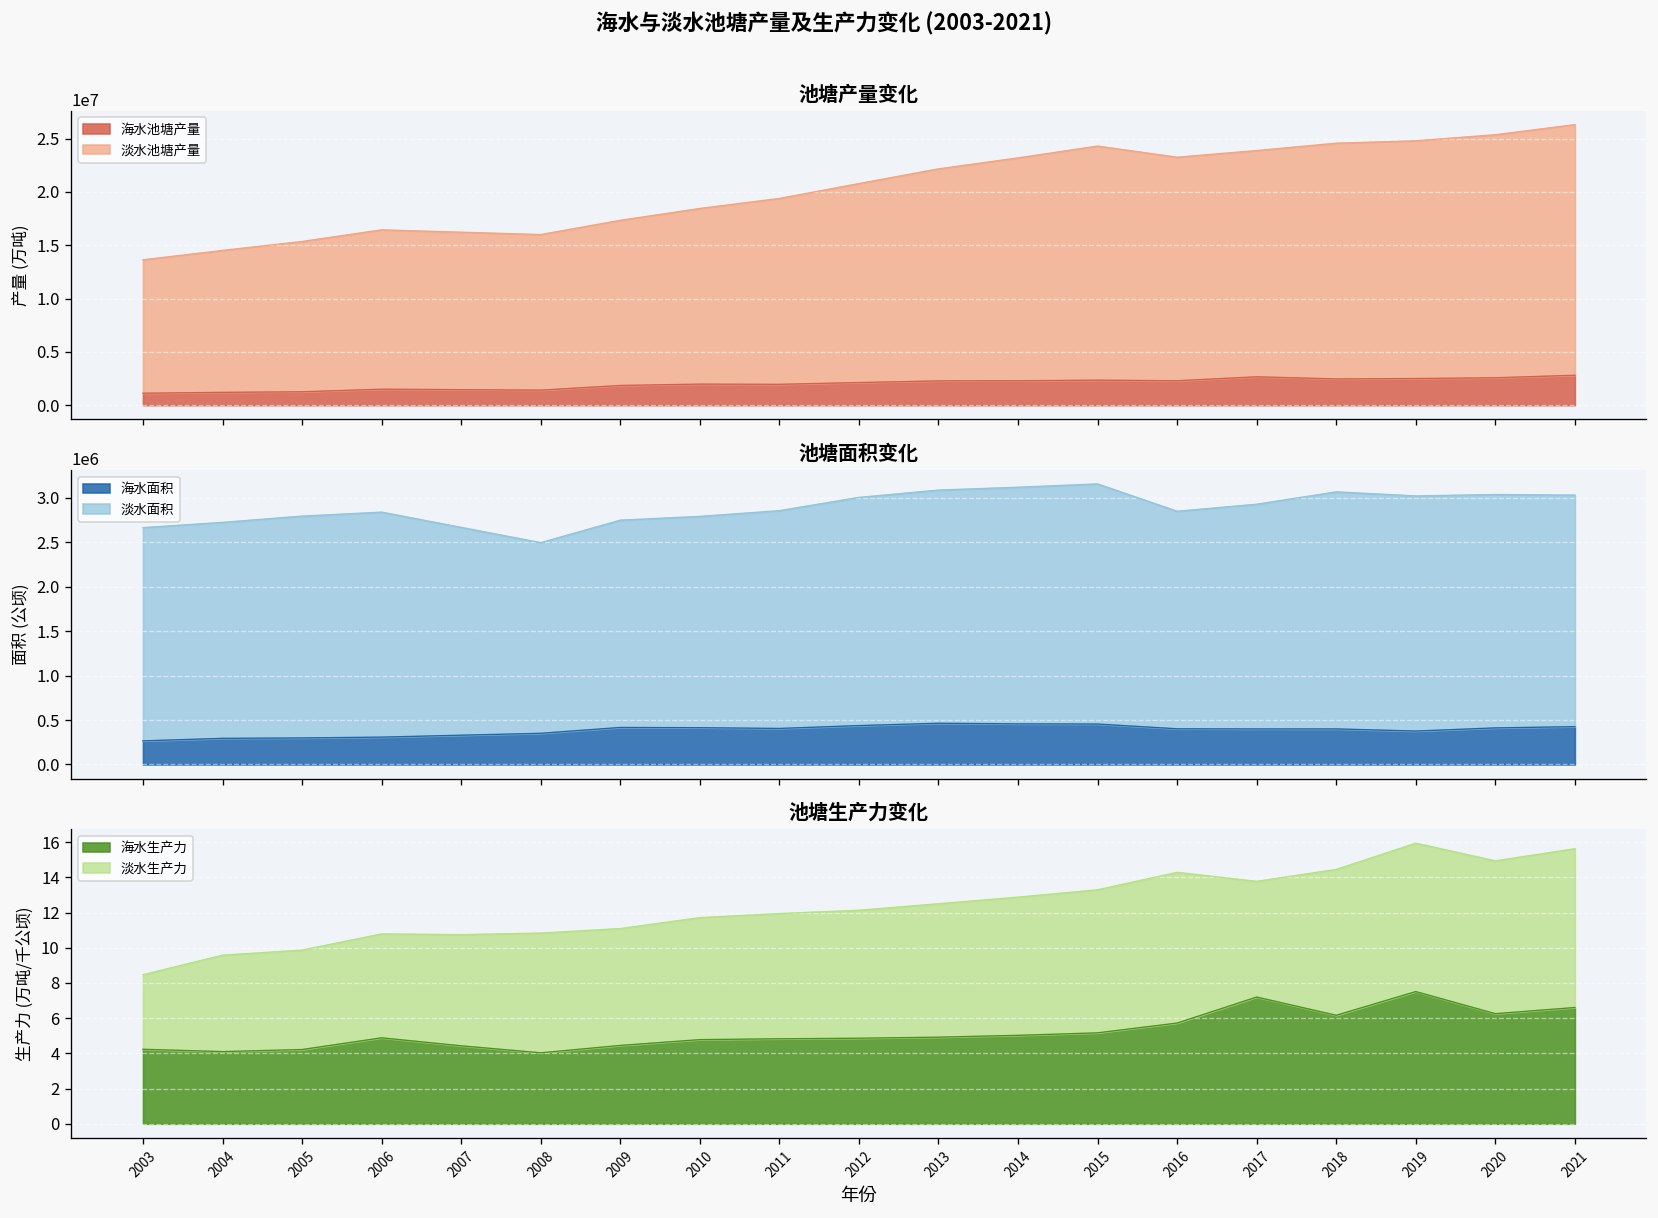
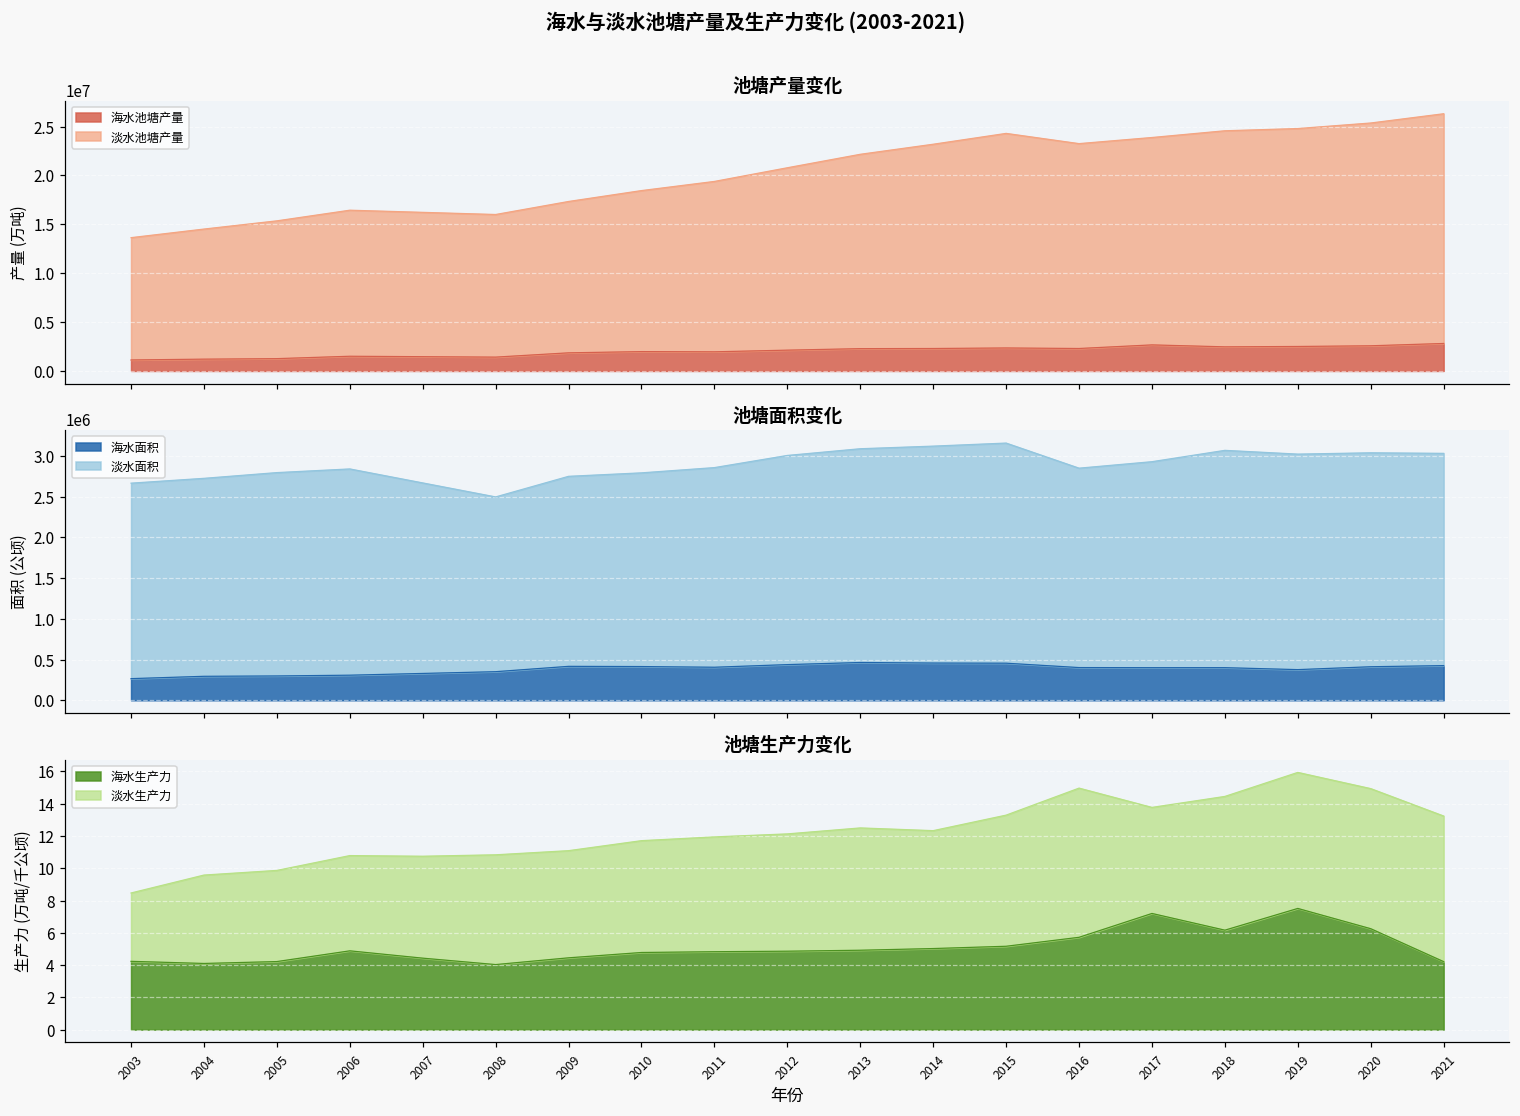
池塘生产力变化, 淡水生产力, 2014: 7.9 -> 7.3
池塘生产力变化, 淡水生产力, 2016: 8.6 -> 9.2
池塘生产力变化, 海水生产力, 2021: 6.6 -> 4.2
